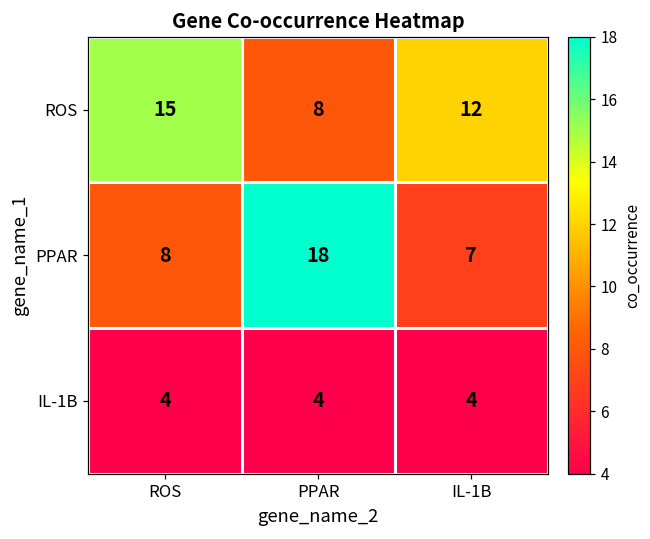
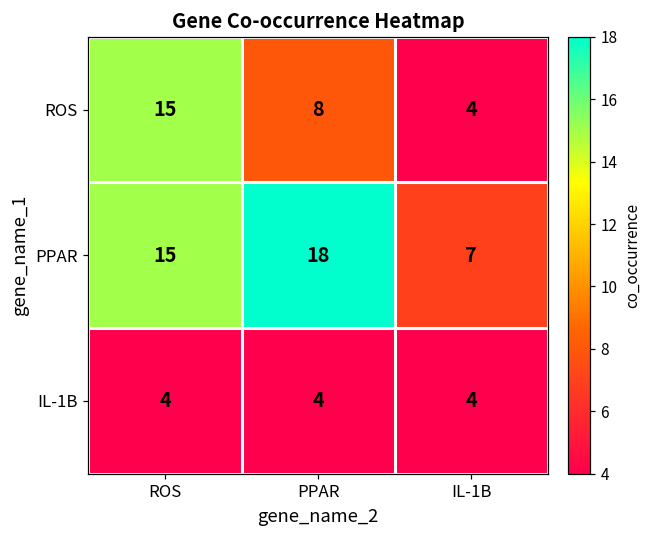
ROS, IL-1B: 12 -> 4
PPAR, ROS: 8 -> 15
